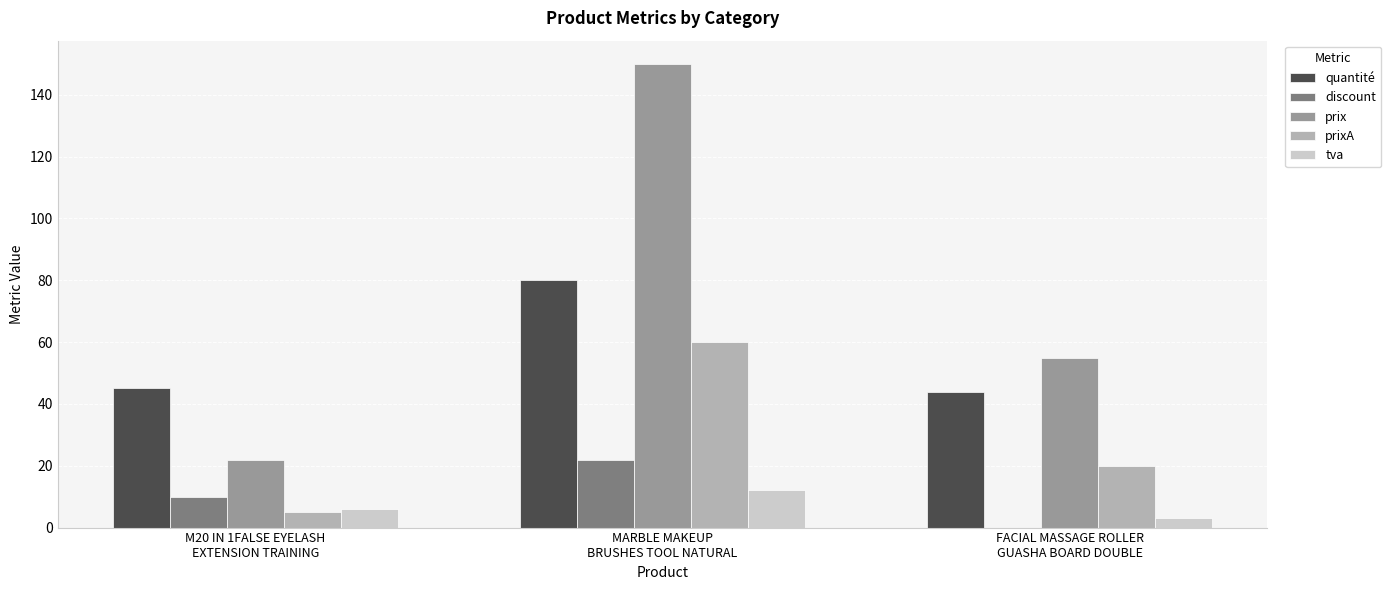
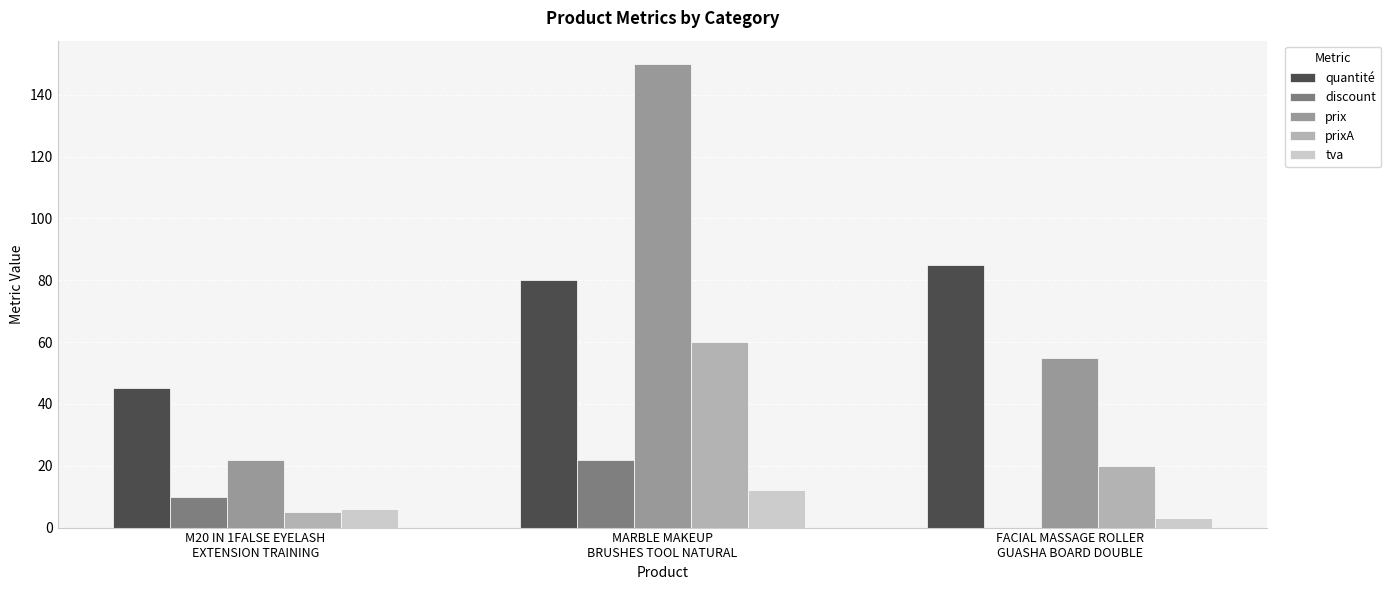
quantité, FACIAL MASSAGE ROLLER GUASHA BOARD DOUBLE: 44 -> 85
